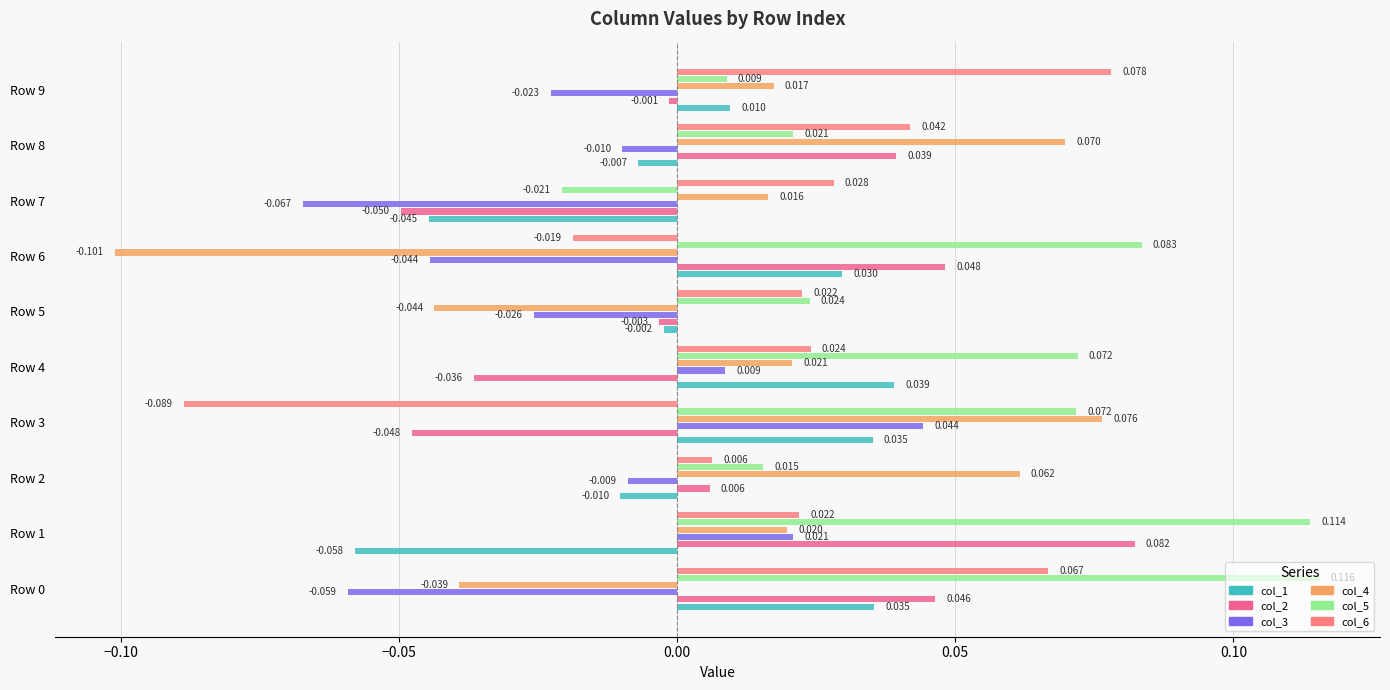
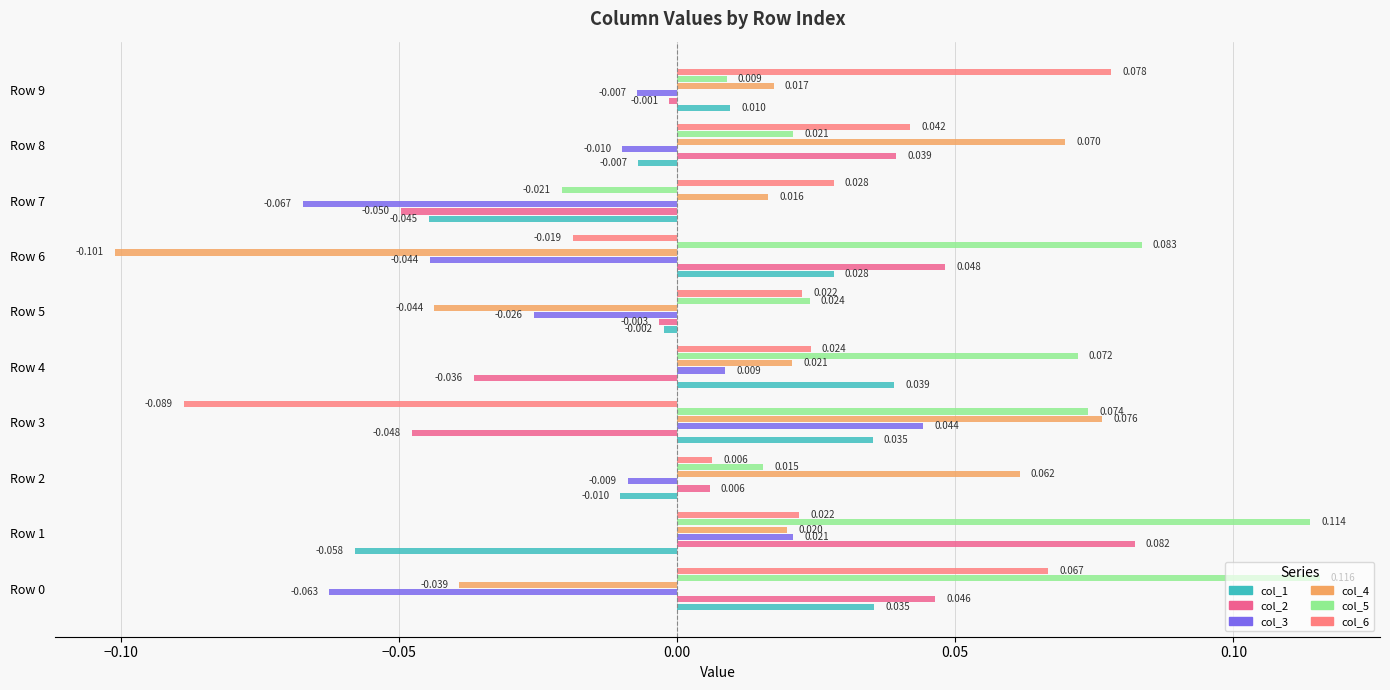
col_3, Row 9: -0.023 -> -0.007
col_1, Row 6: 0.030 -> 0.028
col_5, Row 3: 0.072 -> 0.074
col_3, Row 0: -0.059 -> -0.063
